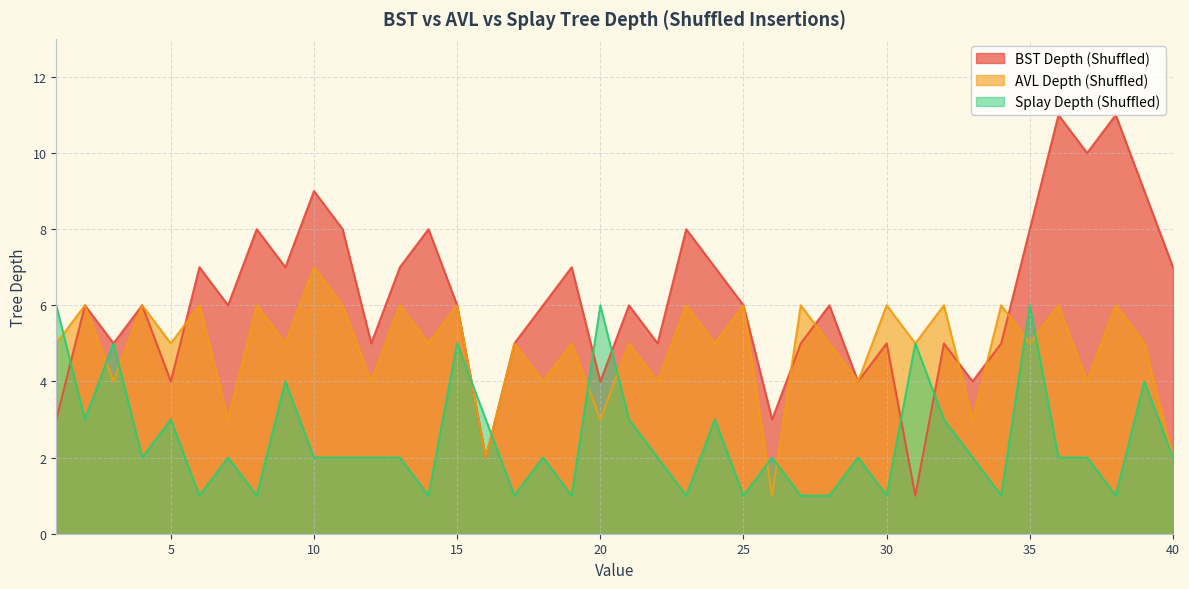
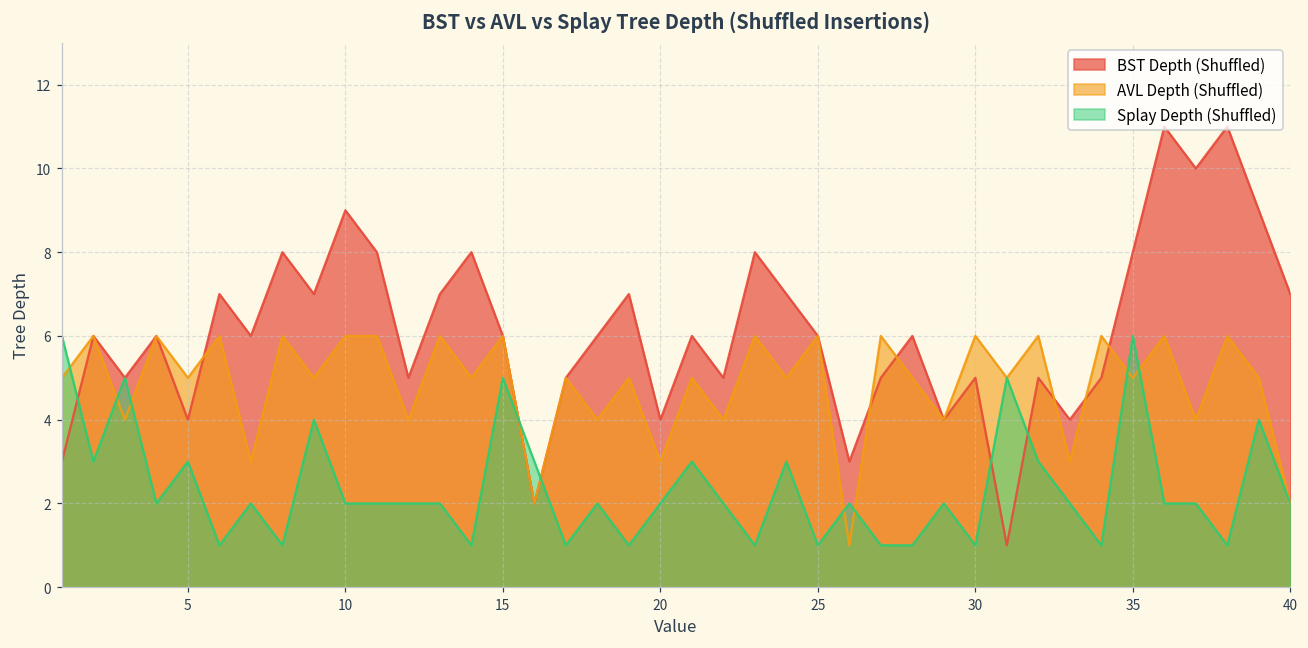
AVL Depth (Shuffled), 10: 7 -> 6
Splay Depth (Shuffled), 20: 6 -> 2
